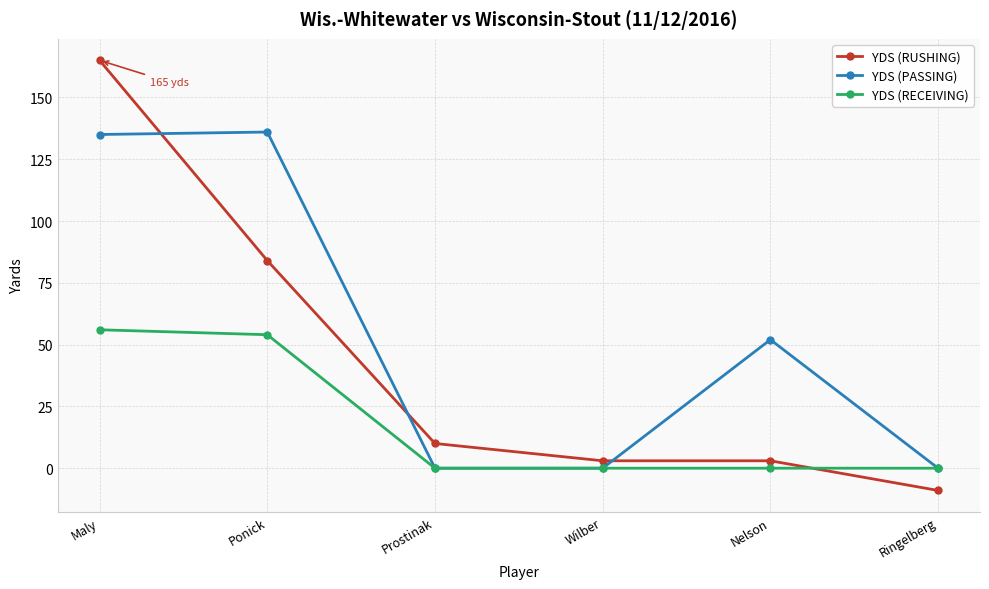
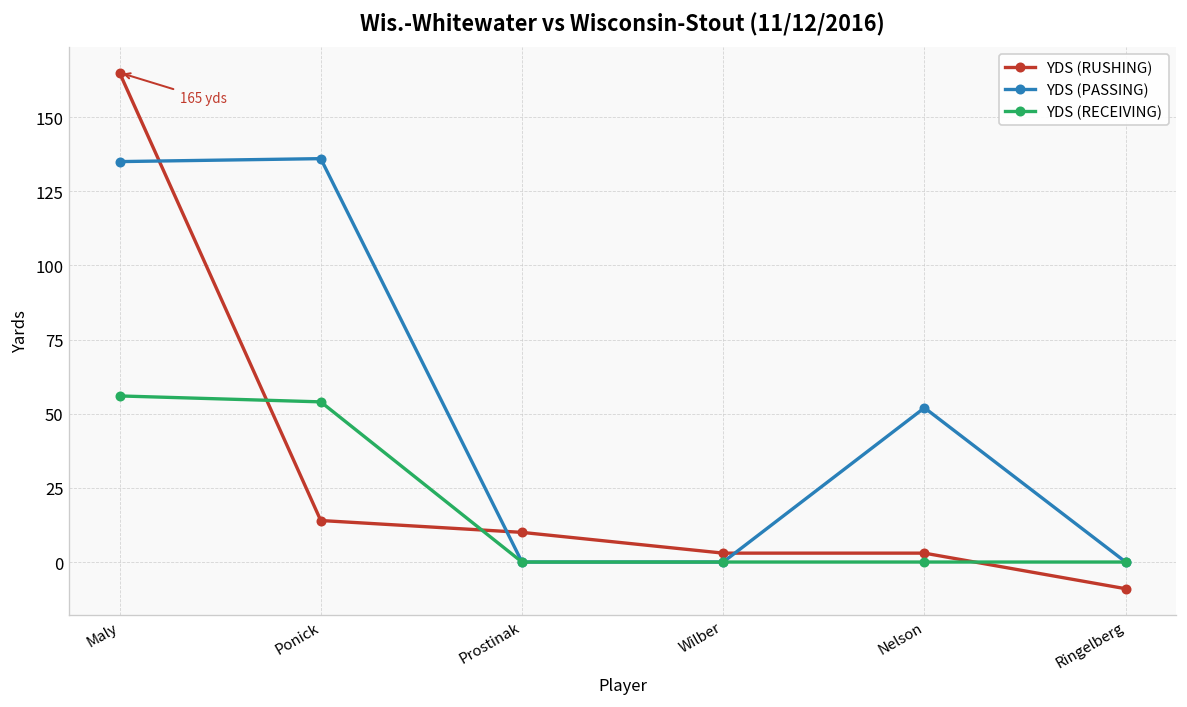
YDS (RUSHING), Ponick: 84 -> 14
